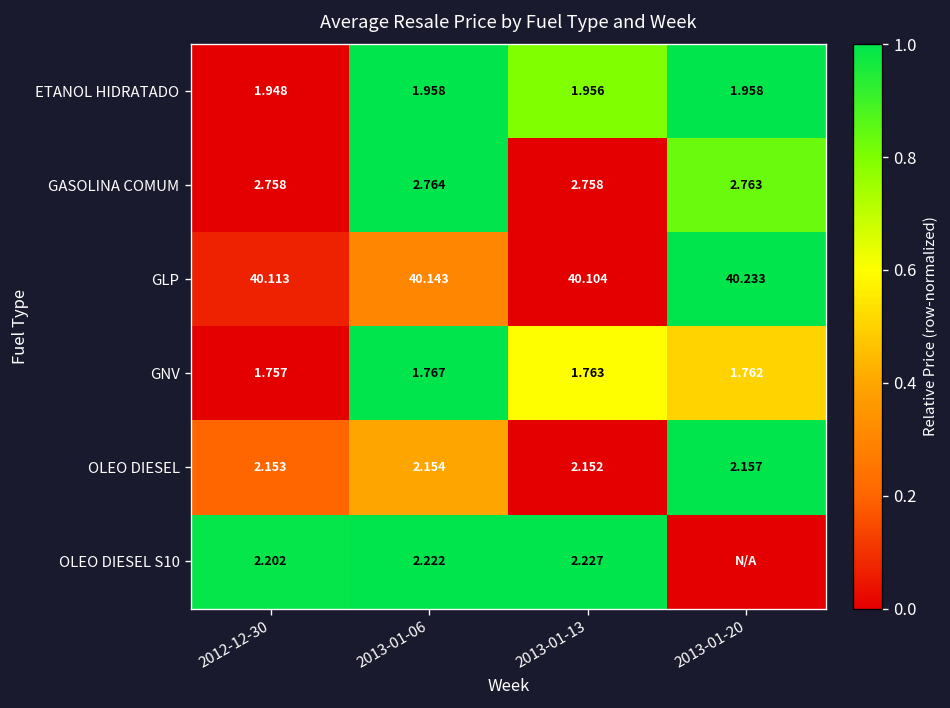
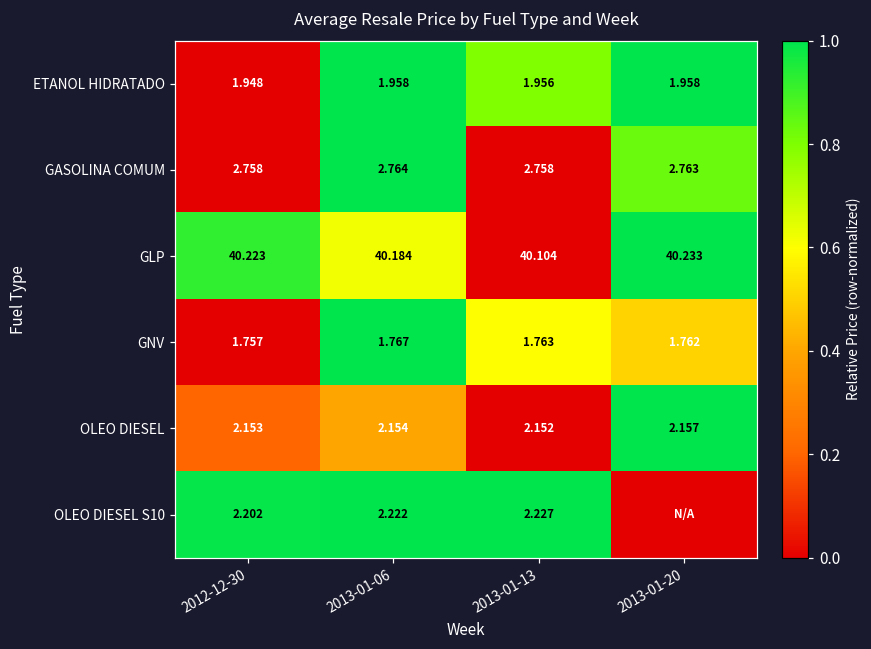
GLP, 2012-12-30: 40.113 -> 40.223
GLP, 2013-01-06: 40.143 -> 40.184
